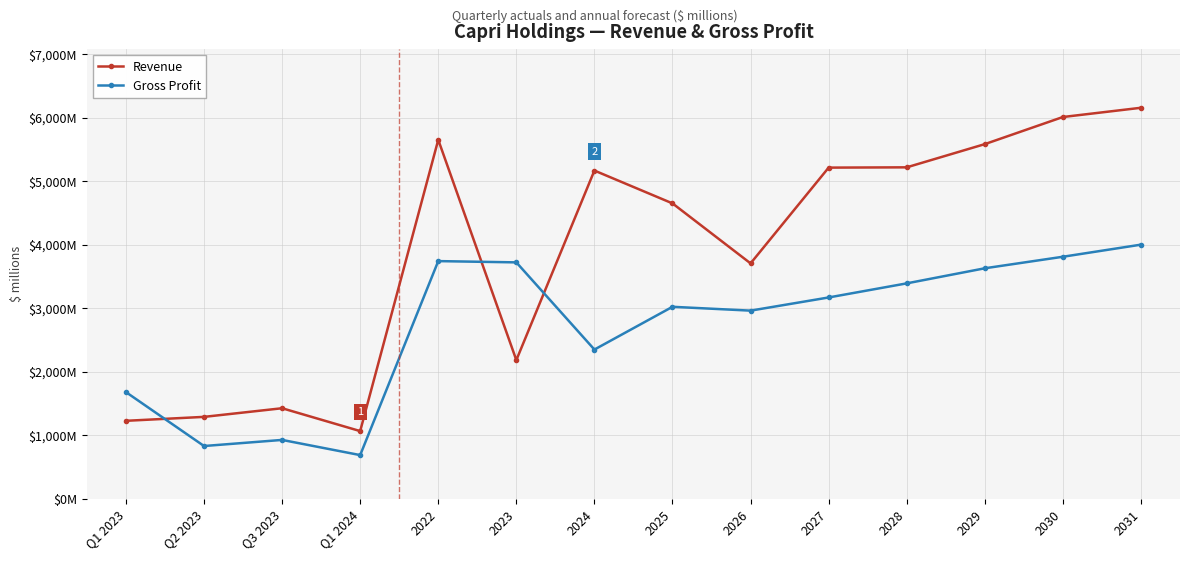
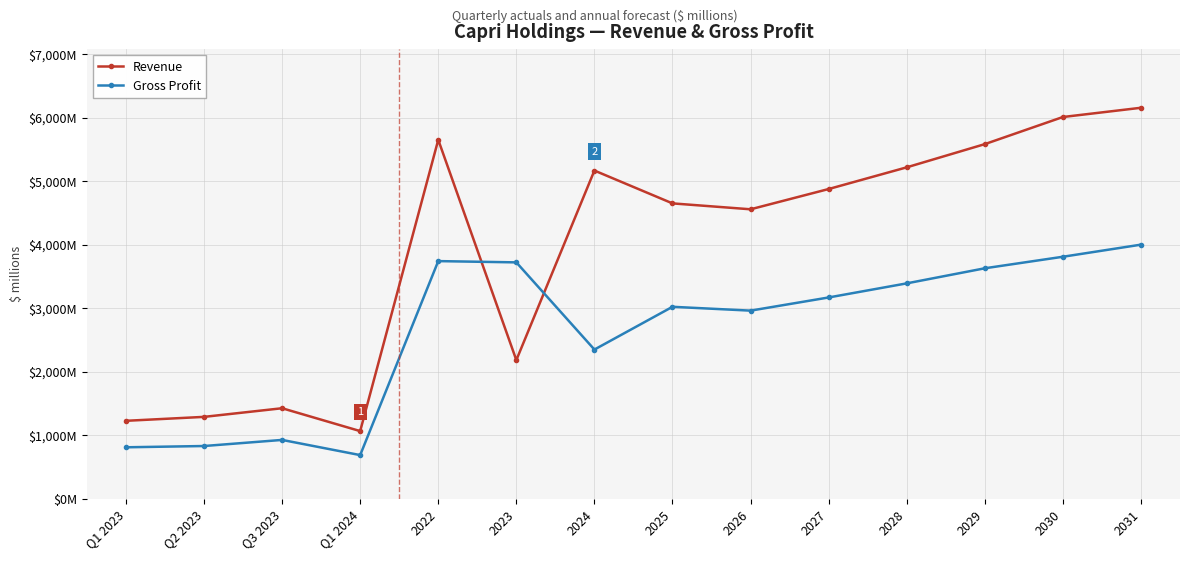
Gross Profit, Q1 2023: $1,700,000,000 -> $800,000,000
Revenue, 2026: $3,700,000,000 -> $4,600,000,000
Revenue, 2027: $5,200,000,000 -> $4,900,000,000
